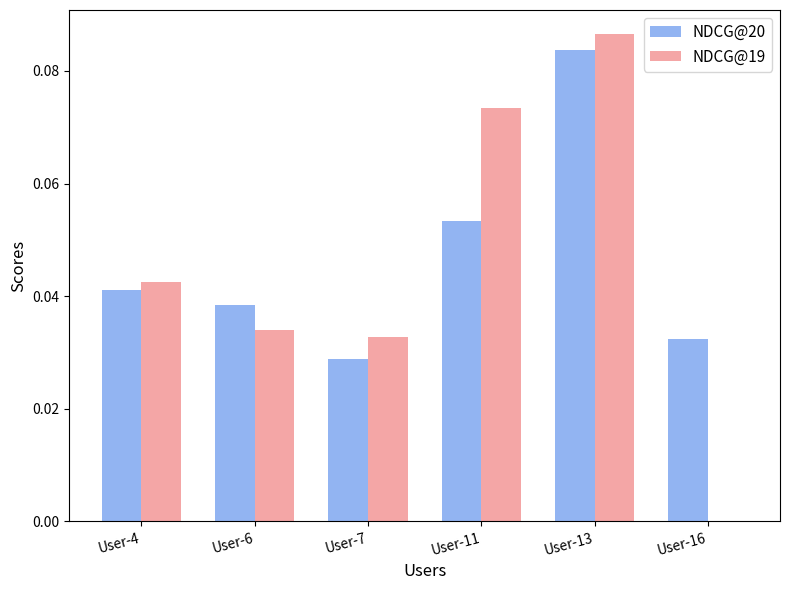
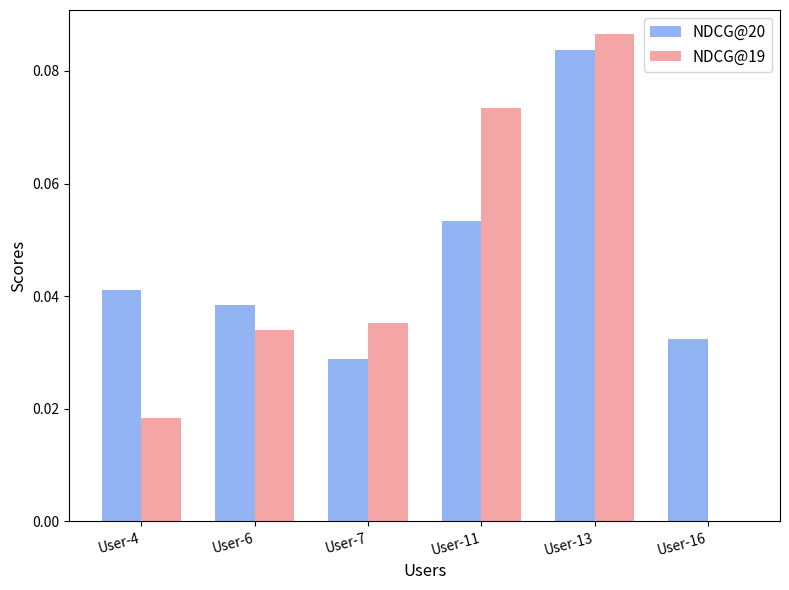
NDCG@19, User-4: 0.042 -> 0.018
NDCG@19, User-7: 0.033 -> 0.035
